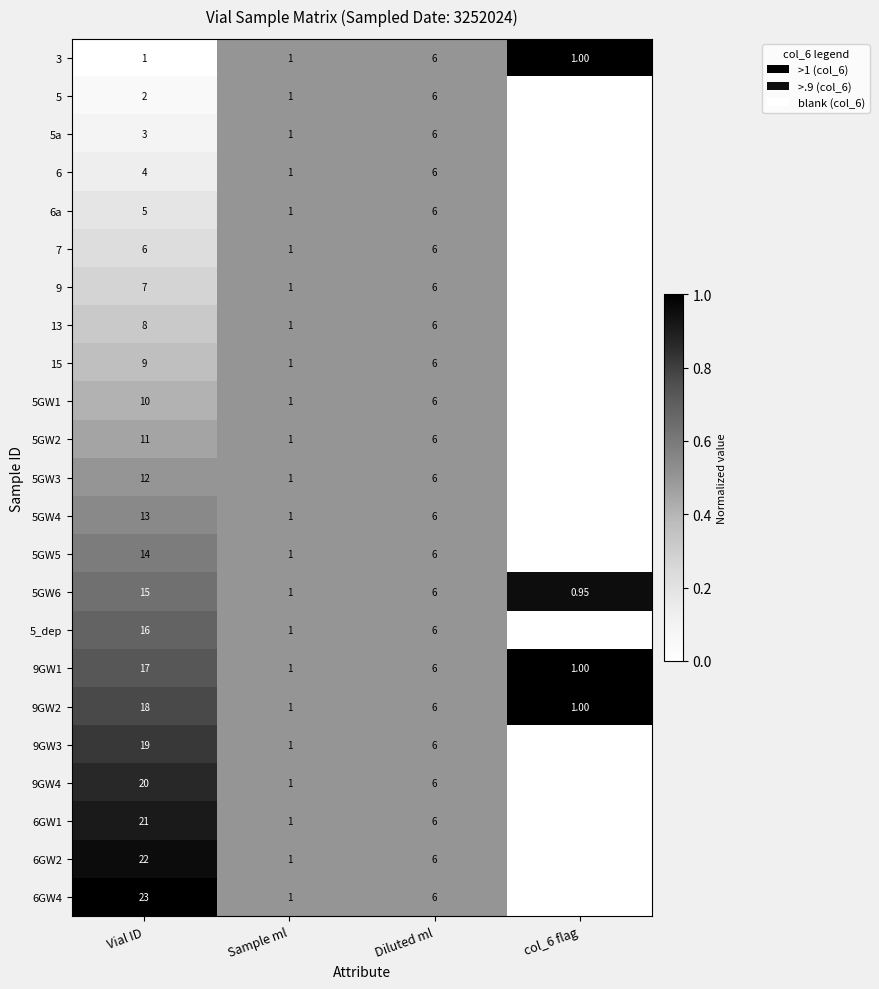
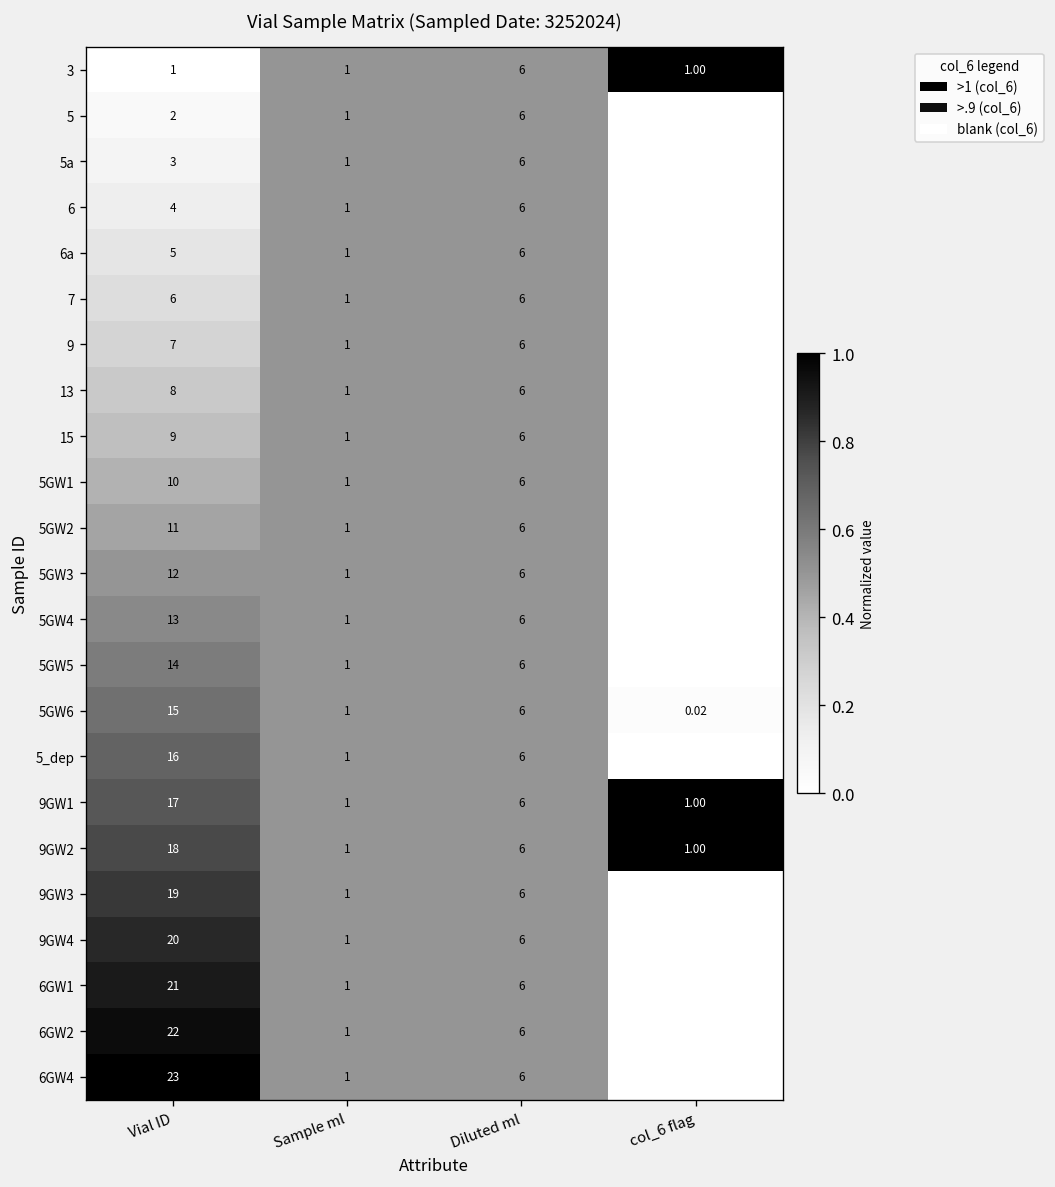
5GW6, col_6 flag: 0.95 -> 0.02
